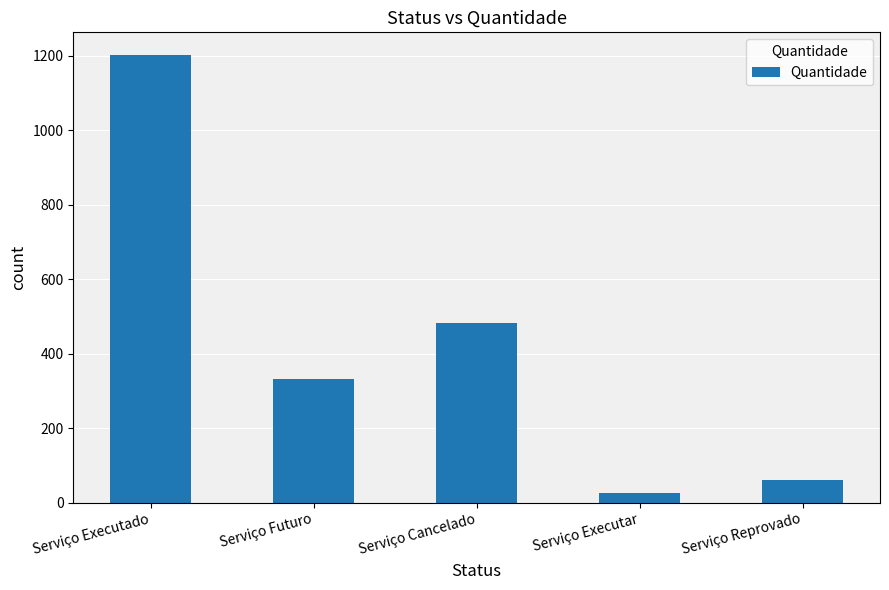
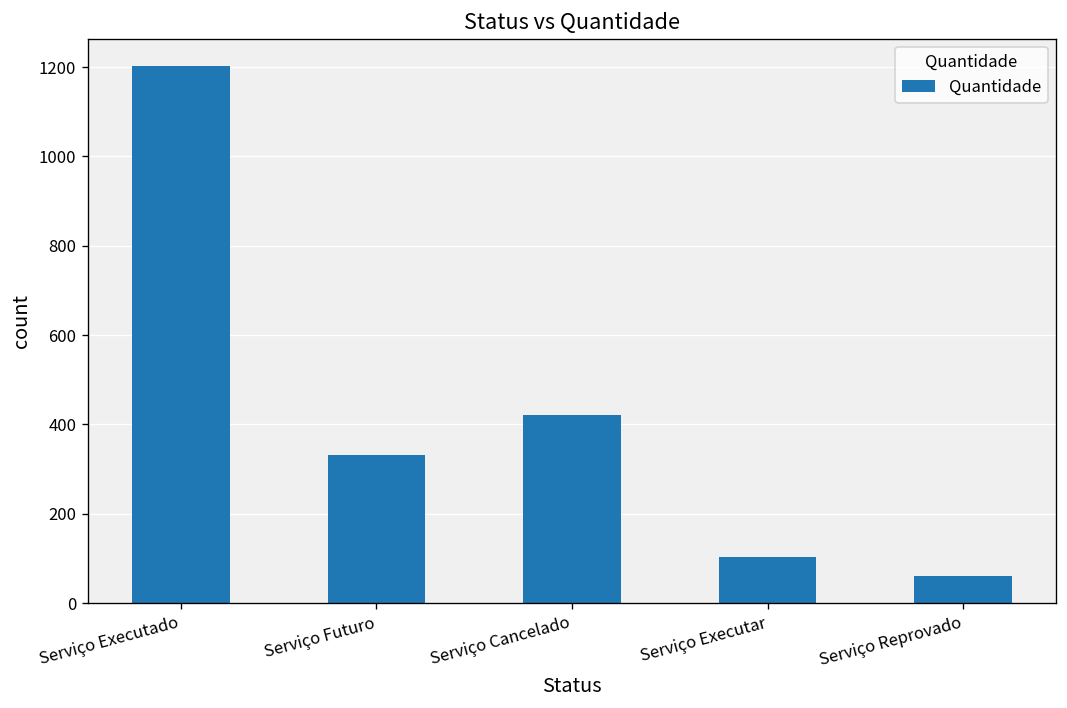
Serviço Cancelado: 480 -> 420
Serviço Executar: 30 -> 100
